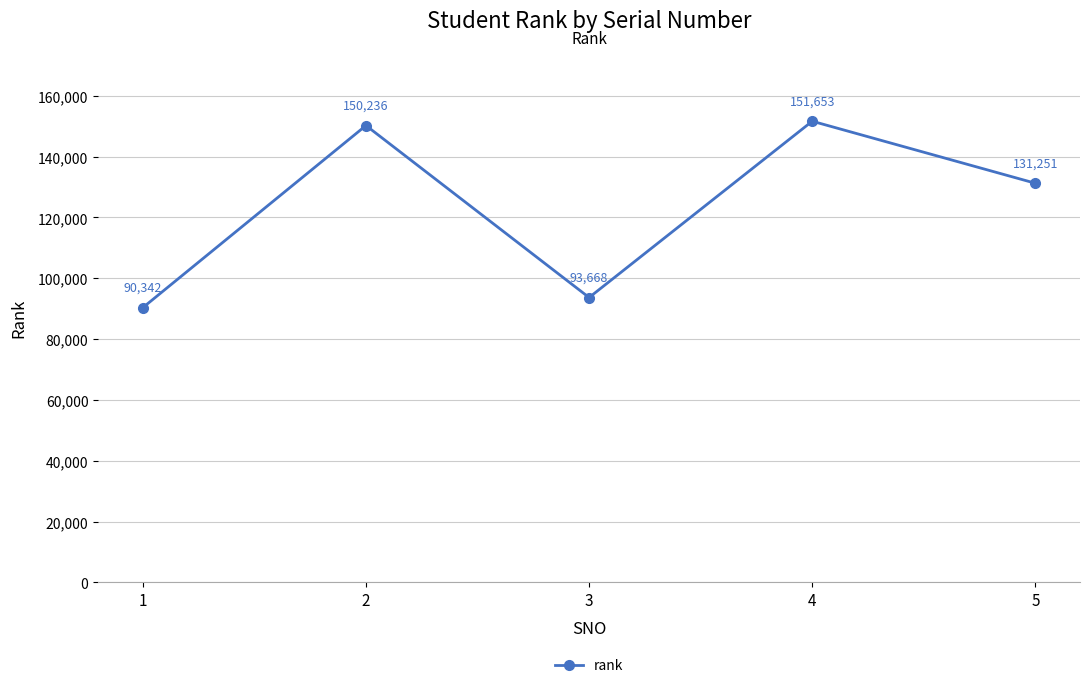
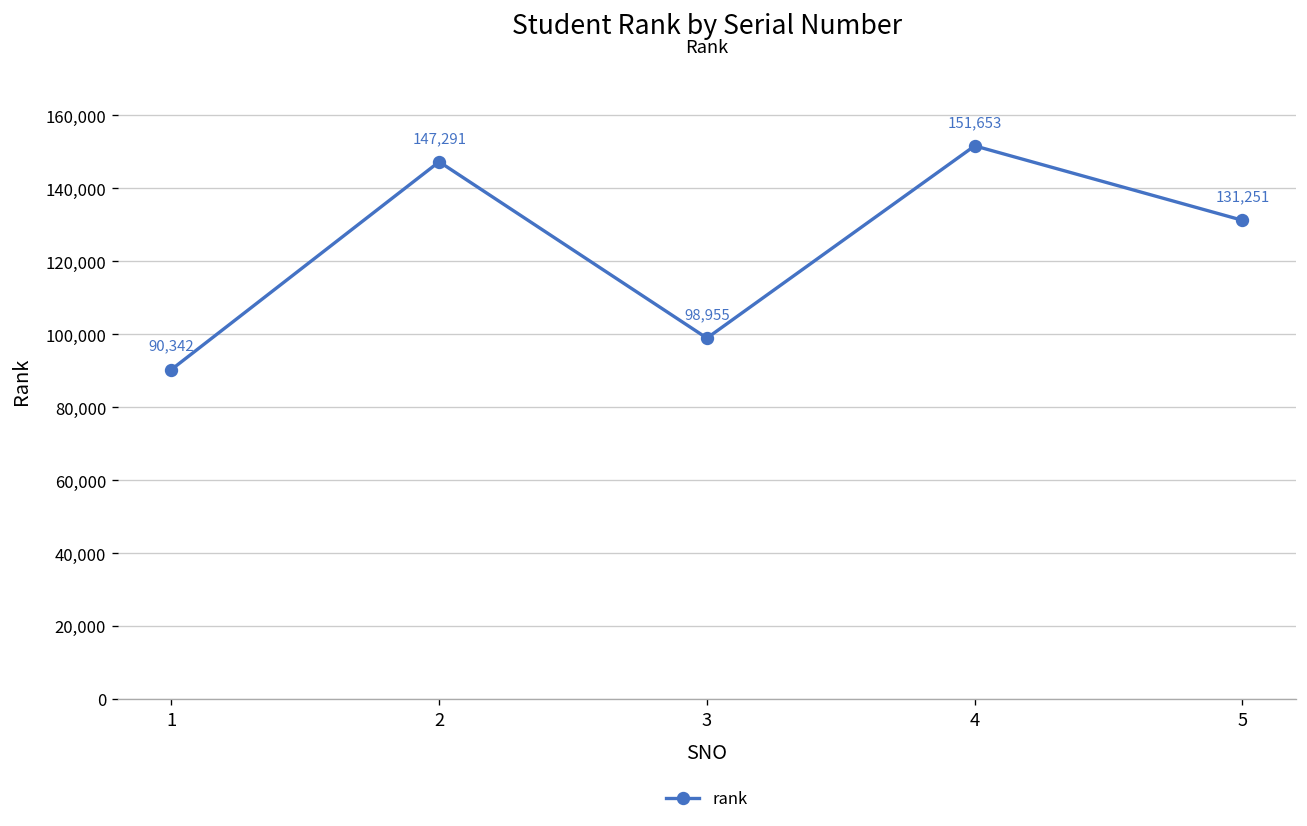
2: 150,236 -> 147,291
3: 93,668 -> 98,955
